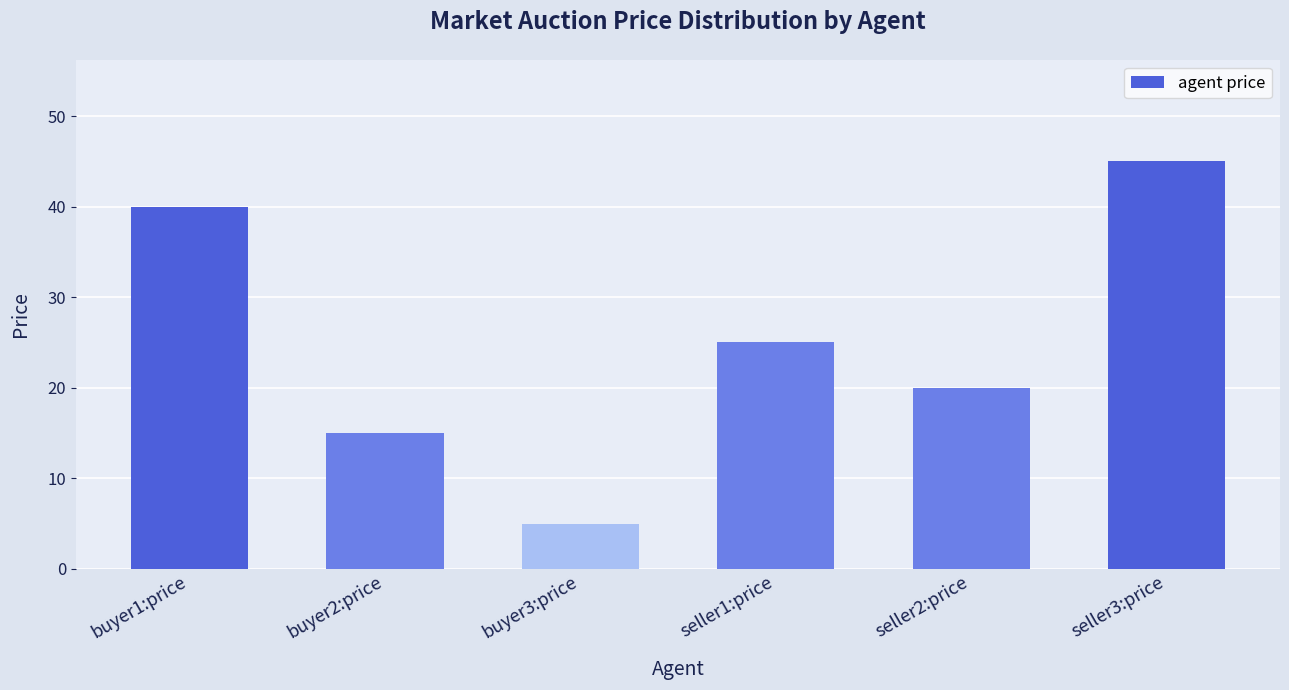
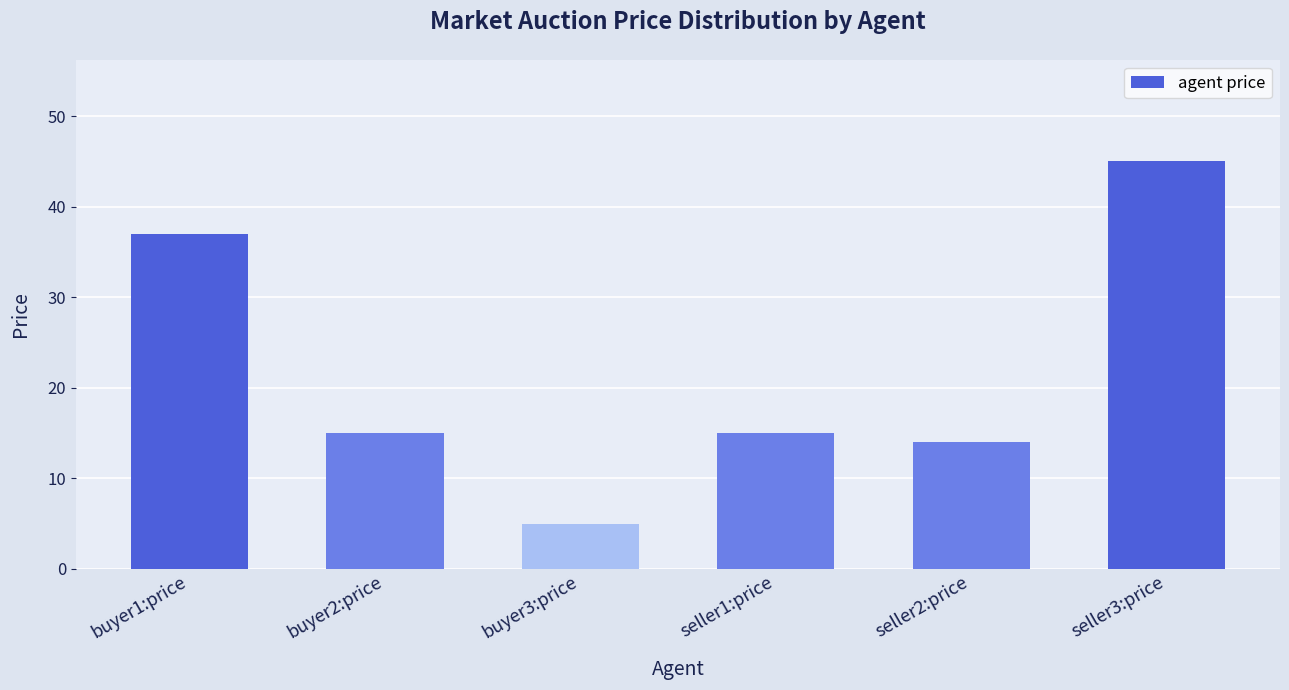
buyer1:price: 40 -> 37
seller1:price: 25 -> 15
seller2:price: 20 -> 14
